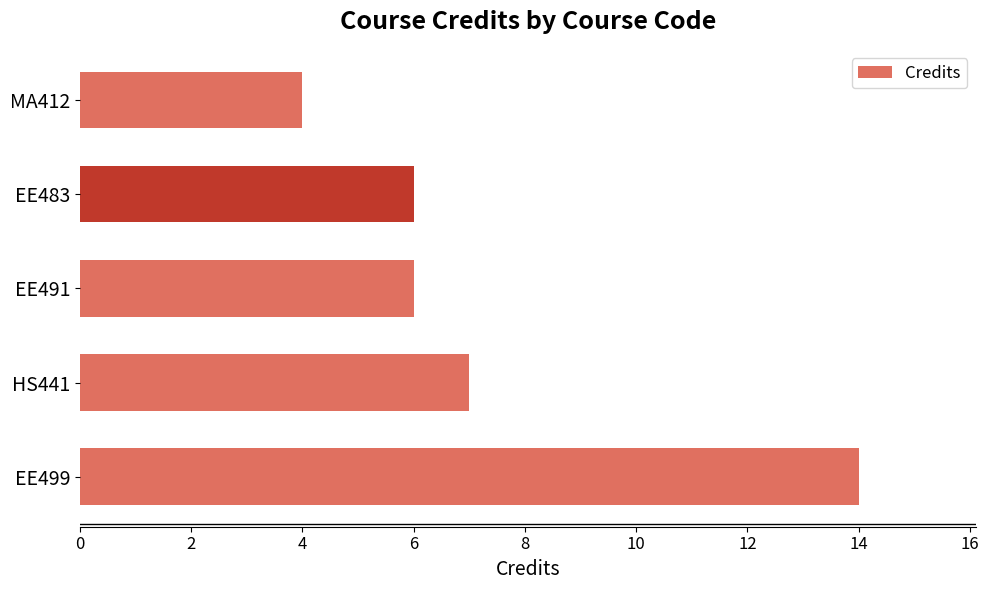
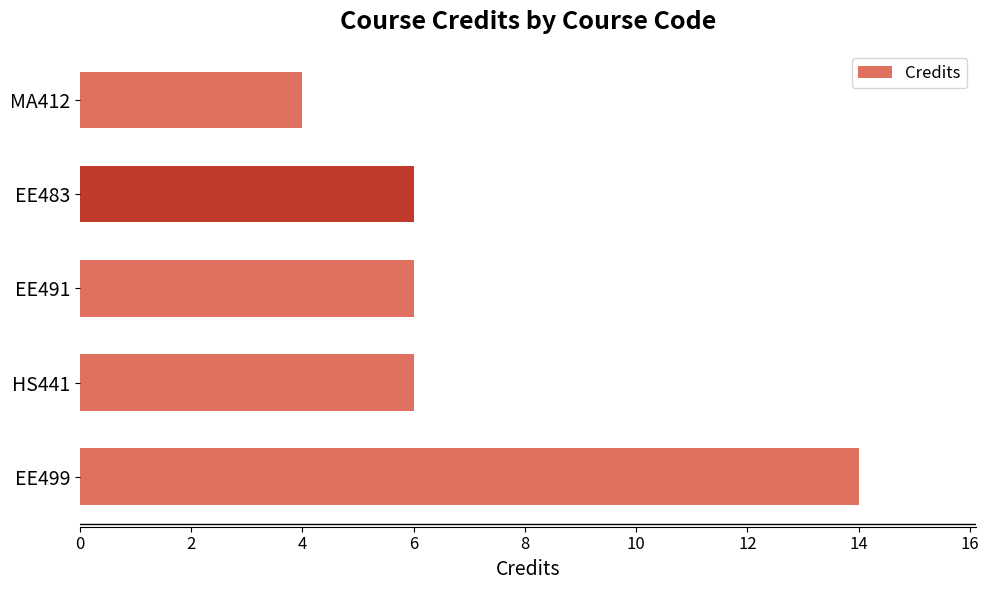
HS441: 7 -> 6
